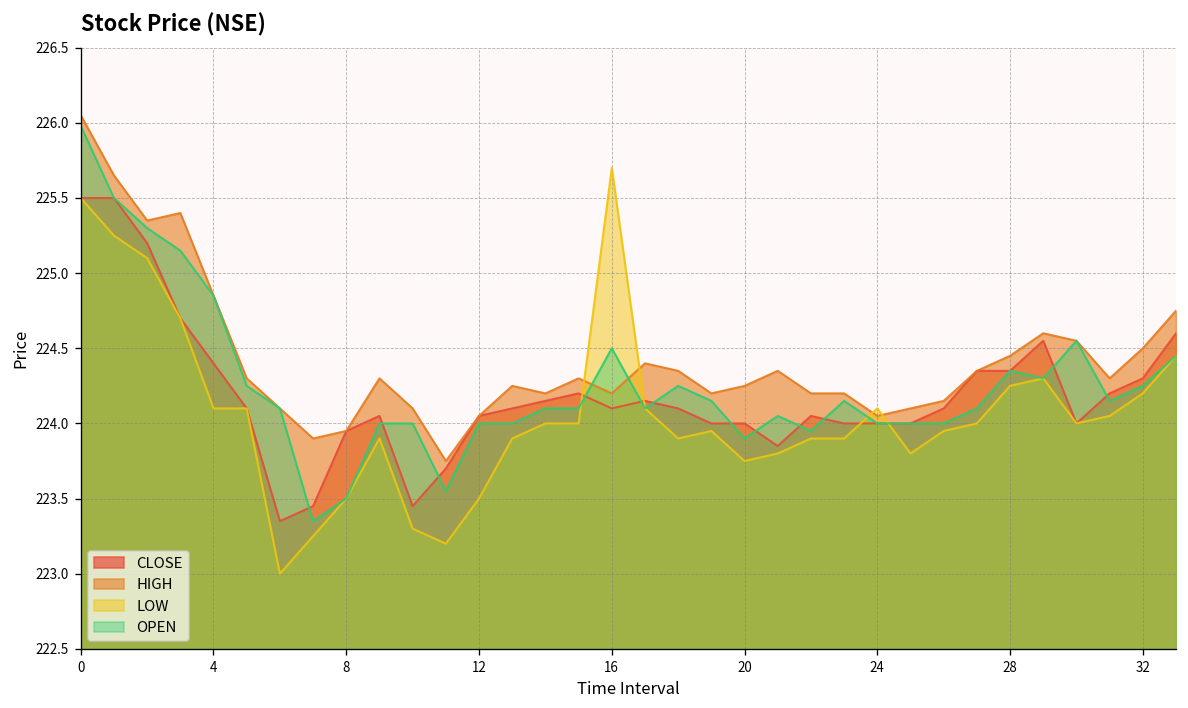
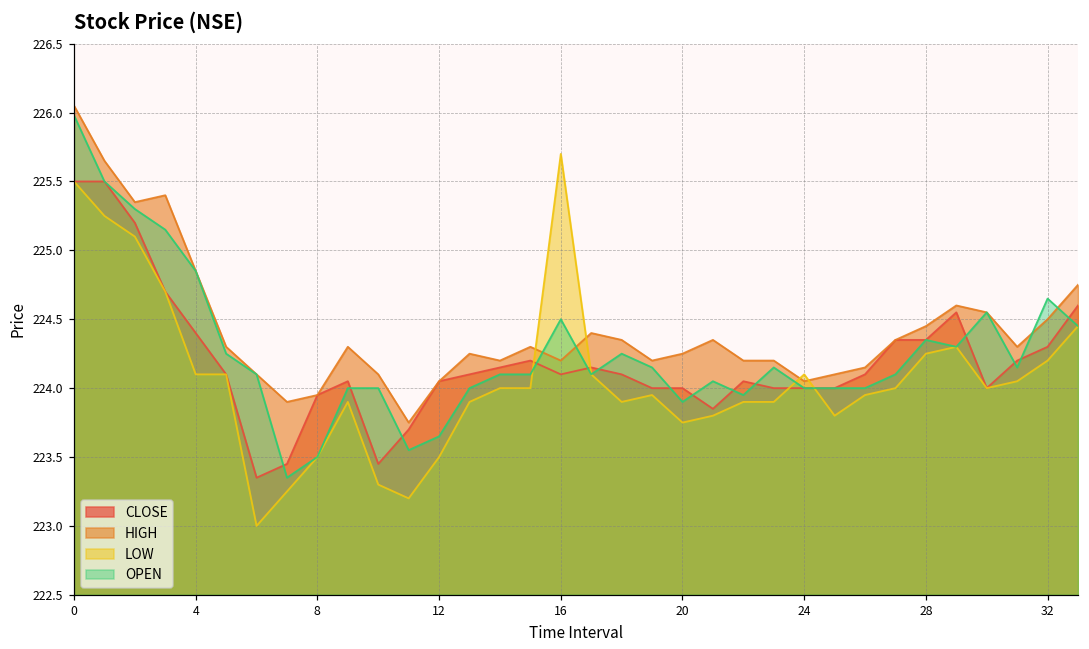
OPEN, 12: 224.00 -> 223.65
OPEN, 32: 224.25 -> 224.65
